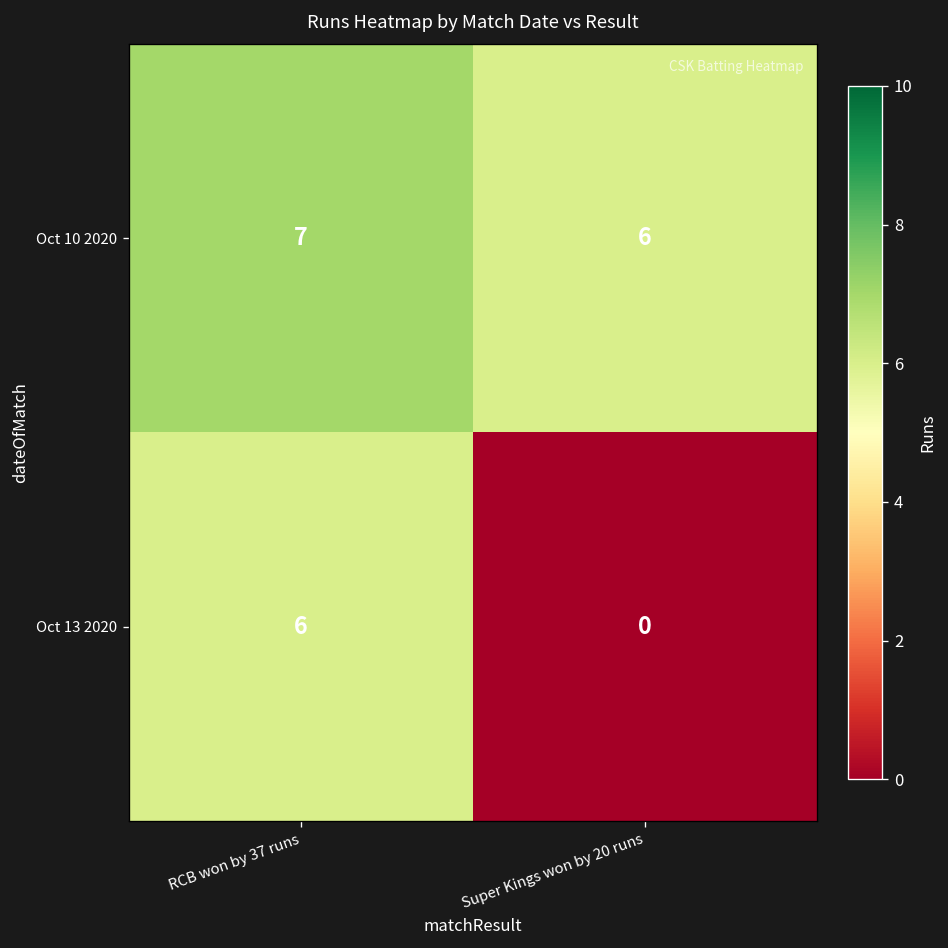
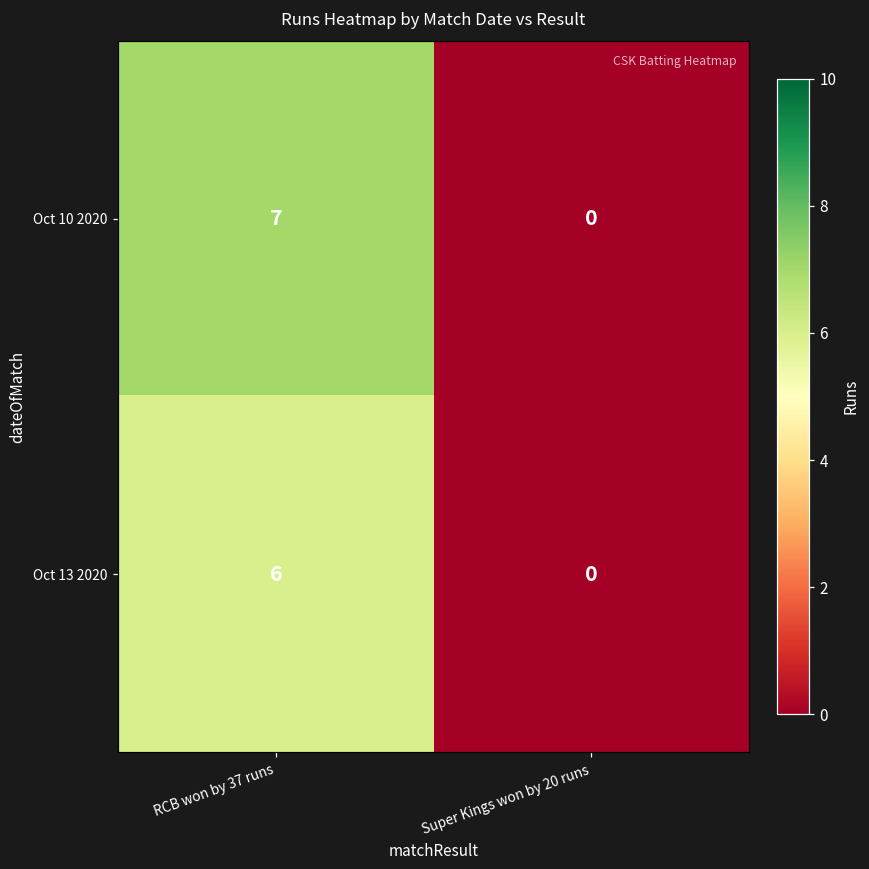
Oct 10 2020, Super Kings won by 20 runs: 6 -> 0
